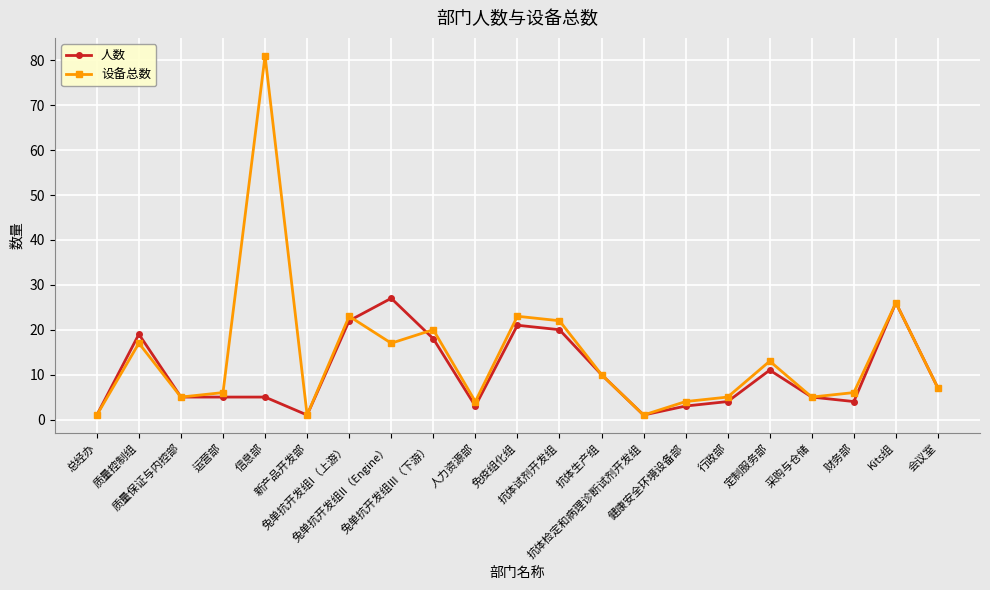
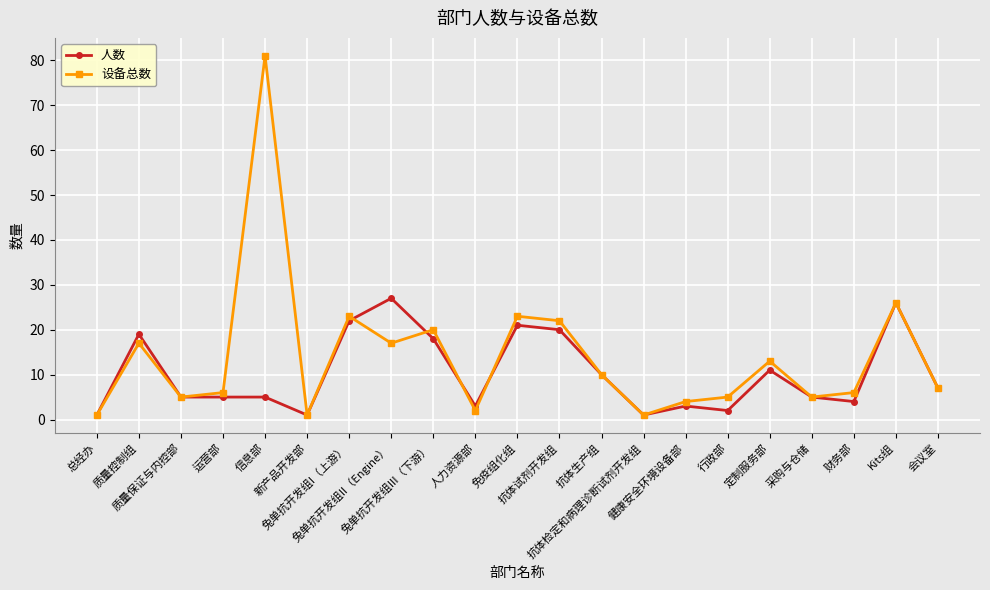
设备总数, 人力资源部: 4 -> 2
人数, 行政部: 4 -> 2
